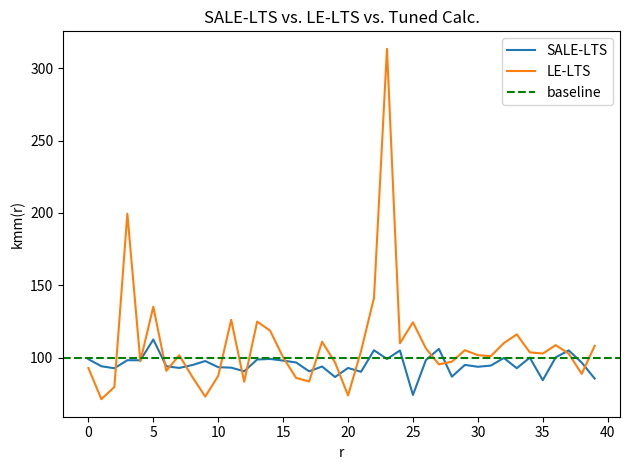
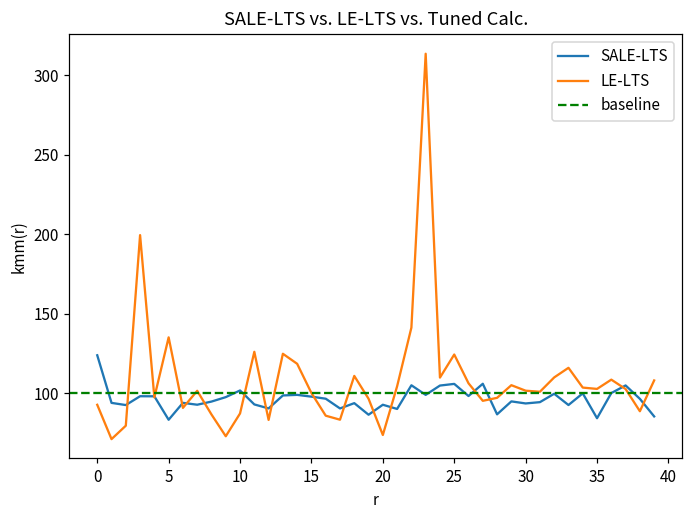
SALE-LTS, 0: 99 -> 124
SALE-LTS, 5: 113 -> 83
SALE-LTS, 10: 93 -> 102
SALE-LTS, 25: 74 -> 106
